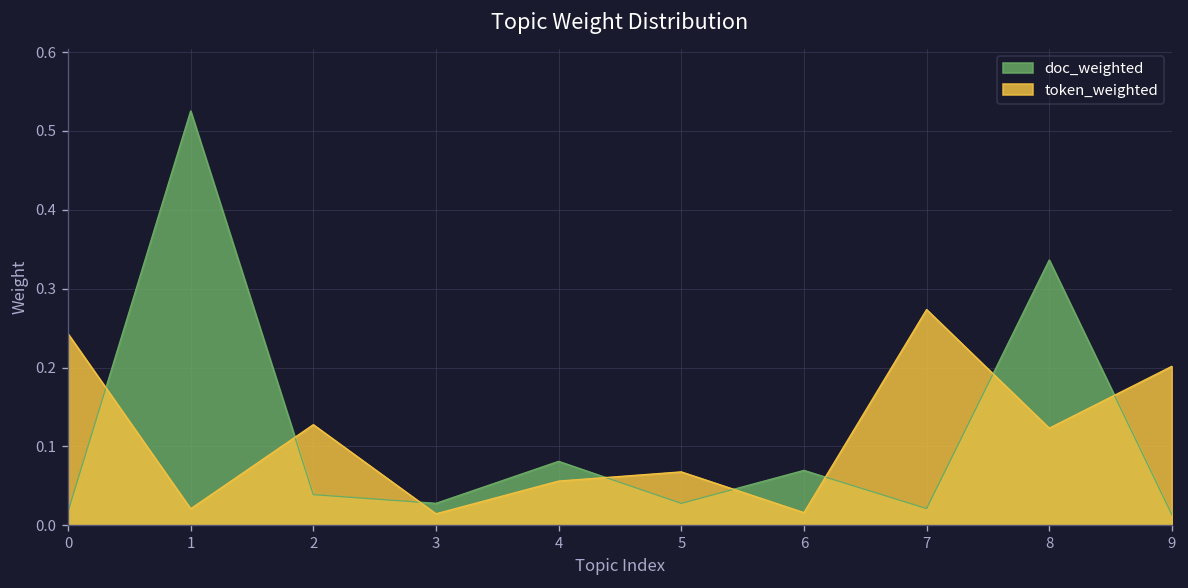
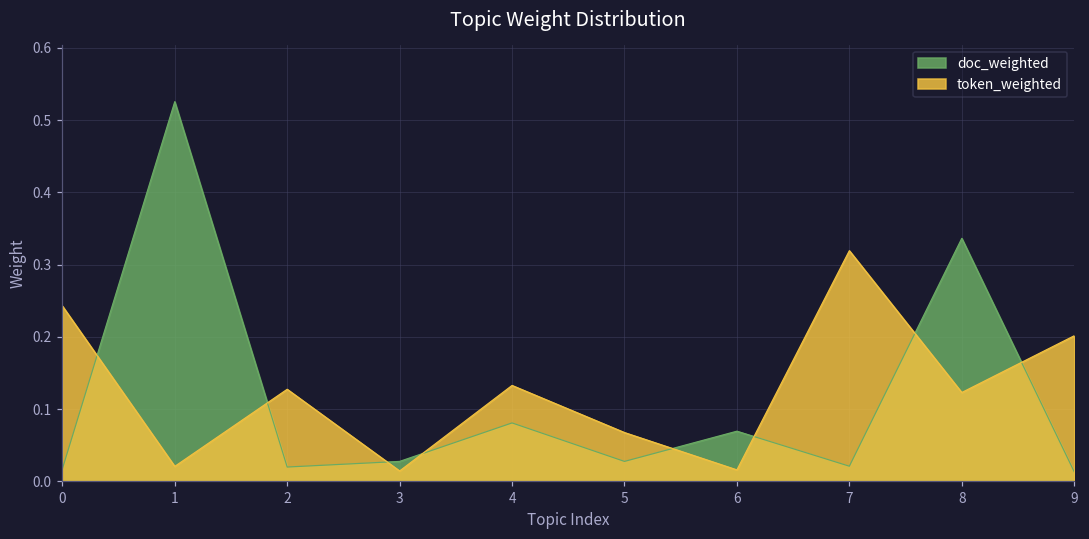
doc_weighted, 2: 0.04 -> 0.02
token_weighted, 4: 0.06 -> 0.13
token_weighted, 7: 0.27 -> 0.32
